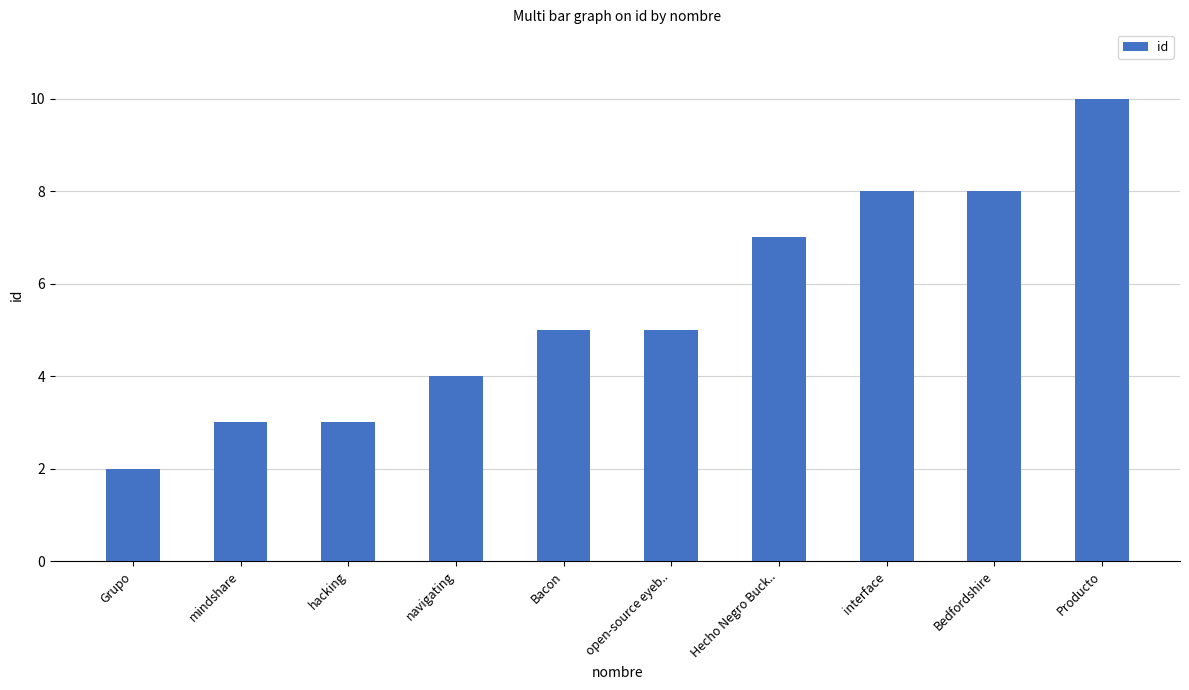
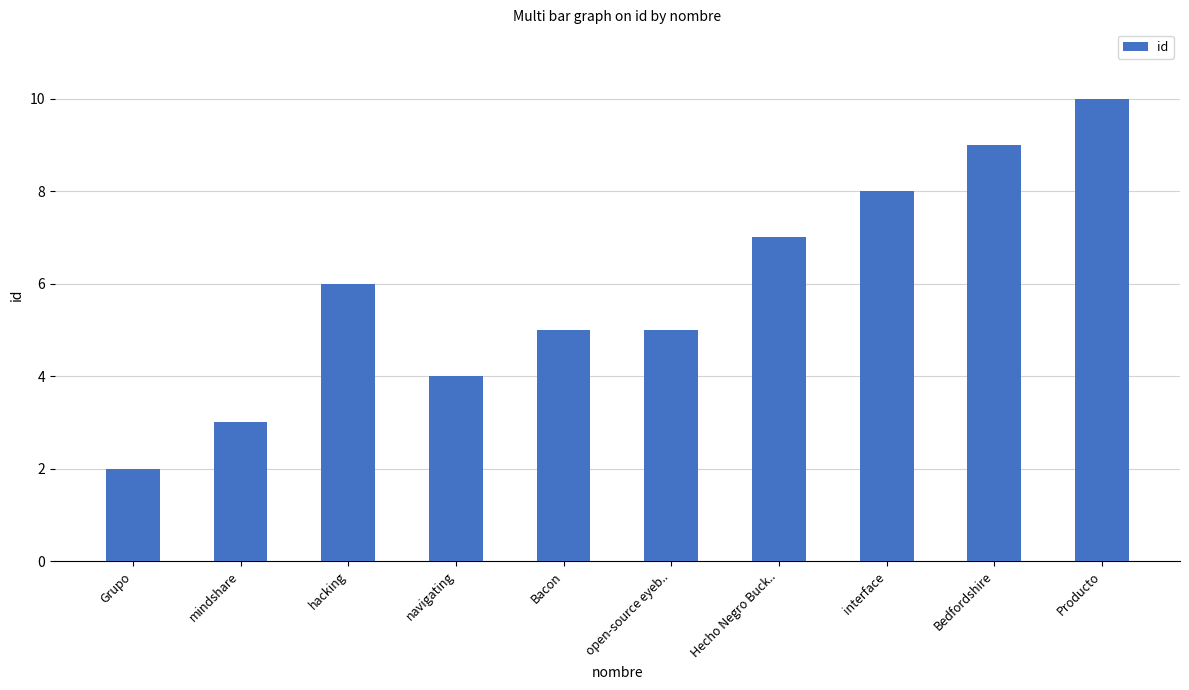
hacking: 3 -> 6
Bedfordshire: 8 -> 9
